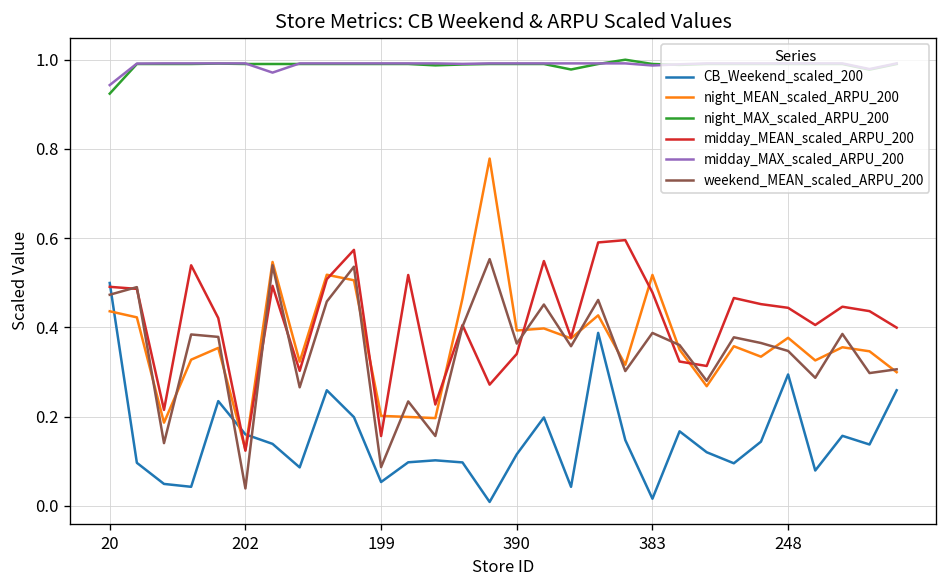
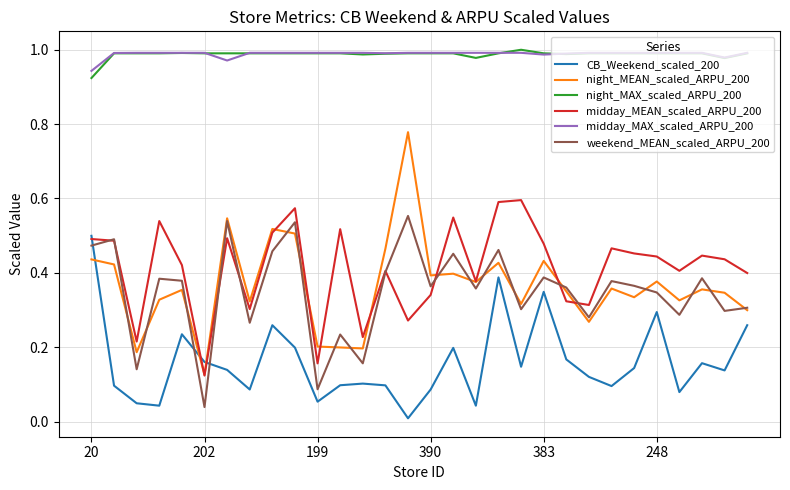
CB_Weekend_scaled_200, 390: 0.12 -> 0.09
CB_Weekend_scaled_200, 383: 0.02 -> 0.35
night_MEAN_scaled_ARPU_200, 383: 0.52 -> 0.43
